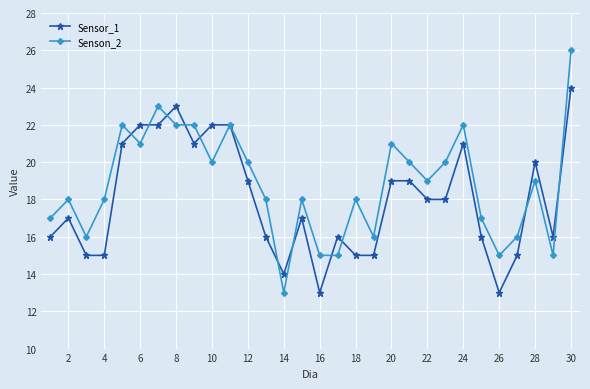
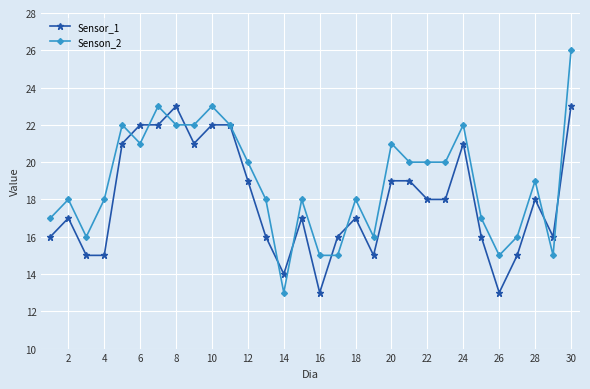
Senson_2, 10: 20 -> 23
Sensor_1, 18: 15 -> 17
Senson_2, 22: 19 -> 20
Sensor_1, 28: 20 -> 18
Sensor_1, 30: 24 -> 23
